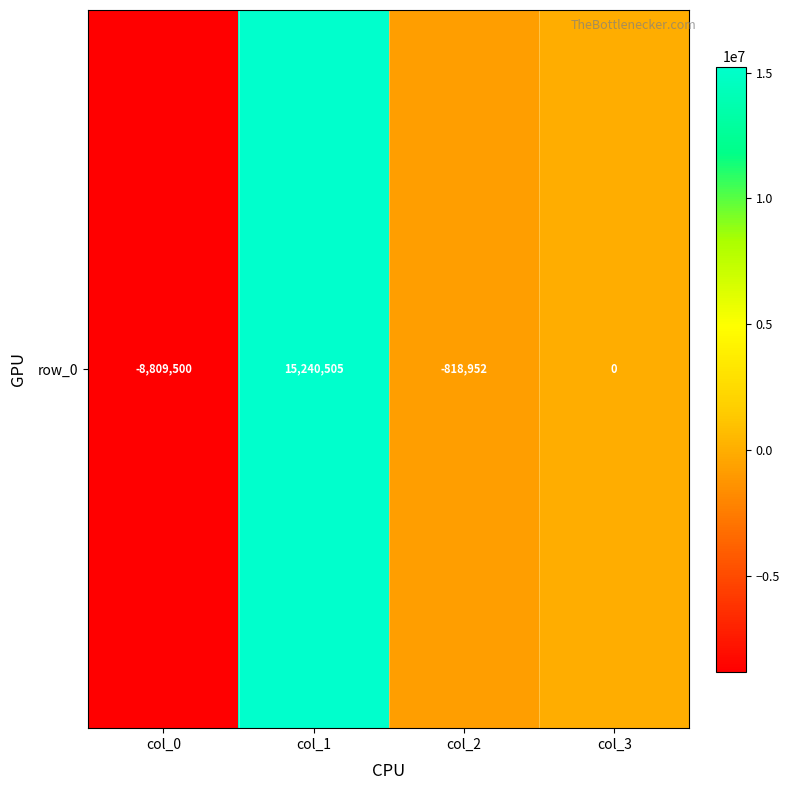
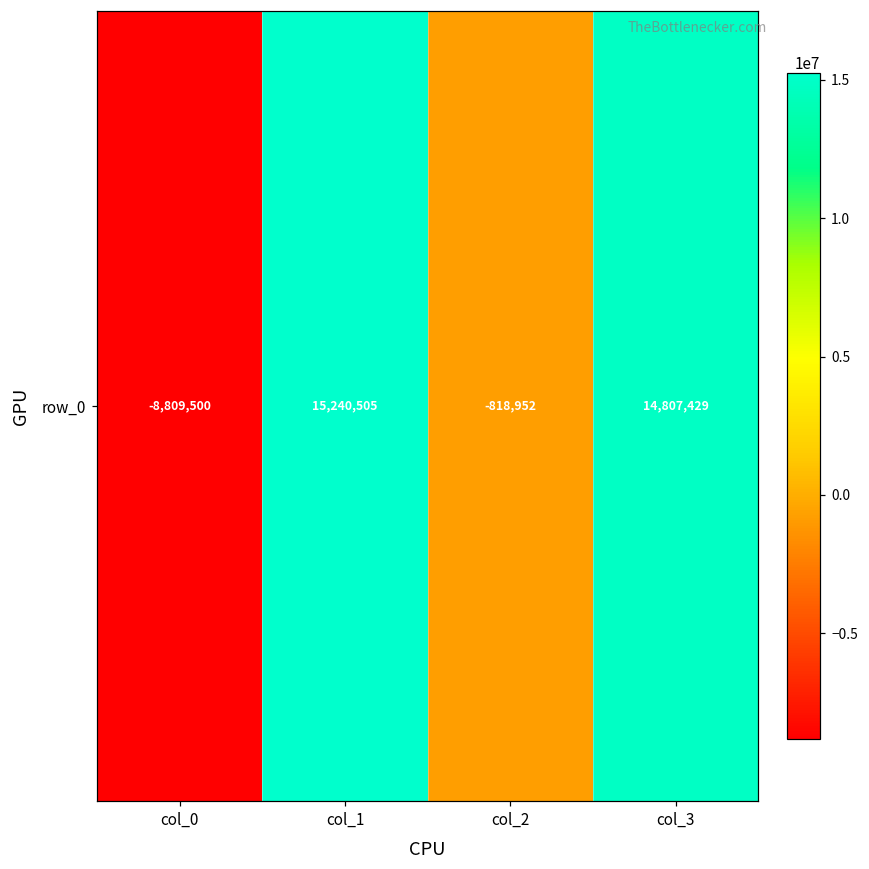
row_0, col_3: 0 -> 14,807,429
